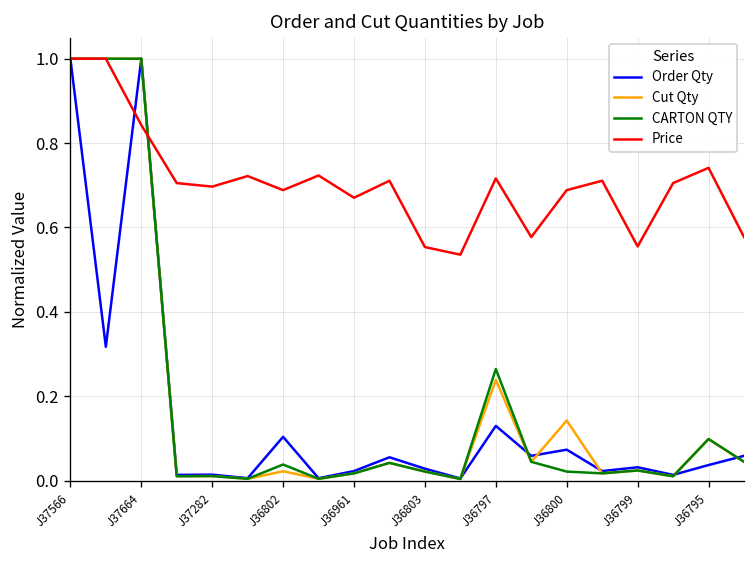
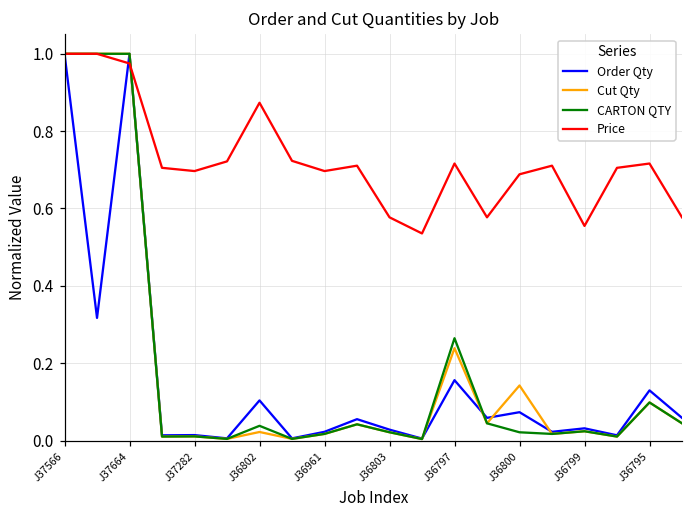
Price, J37664: 0.84 -> 0.97
Price, J36802: 0.69 -> 0.87
Price, J36961: 0.67 -> 0.70
Price, J36803: 0.55 -> 0.58
Order Qty, J36797: 0.13 -> 0.16
Order Qty, J36795: 0.04 -> 0.13
Price, J36795: 0.74 -> 0.72
